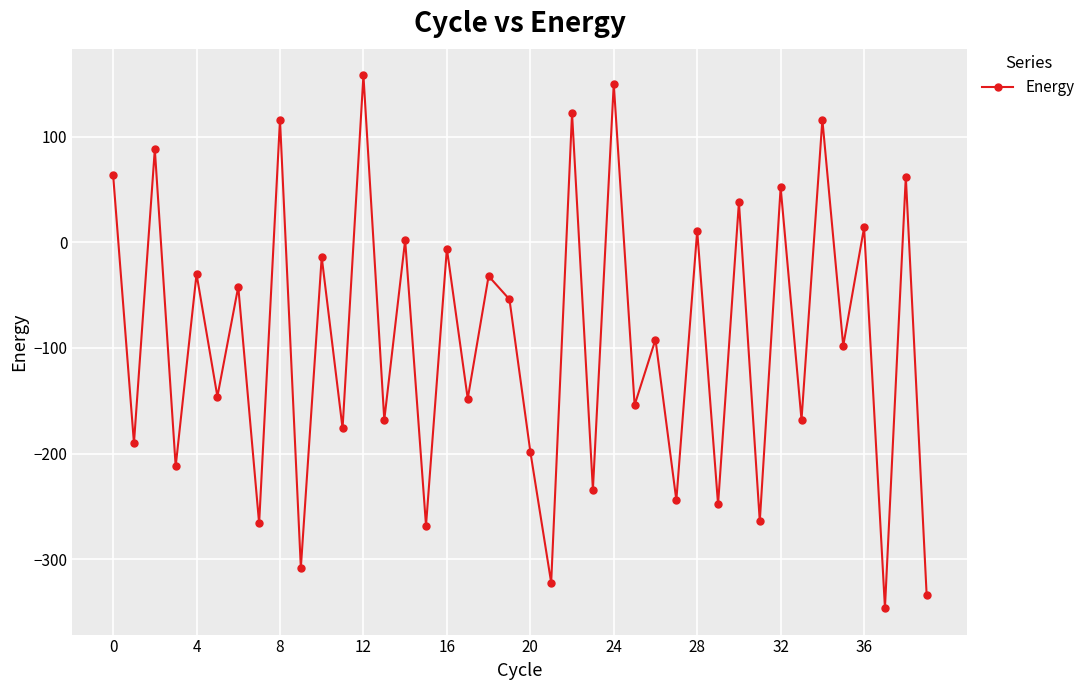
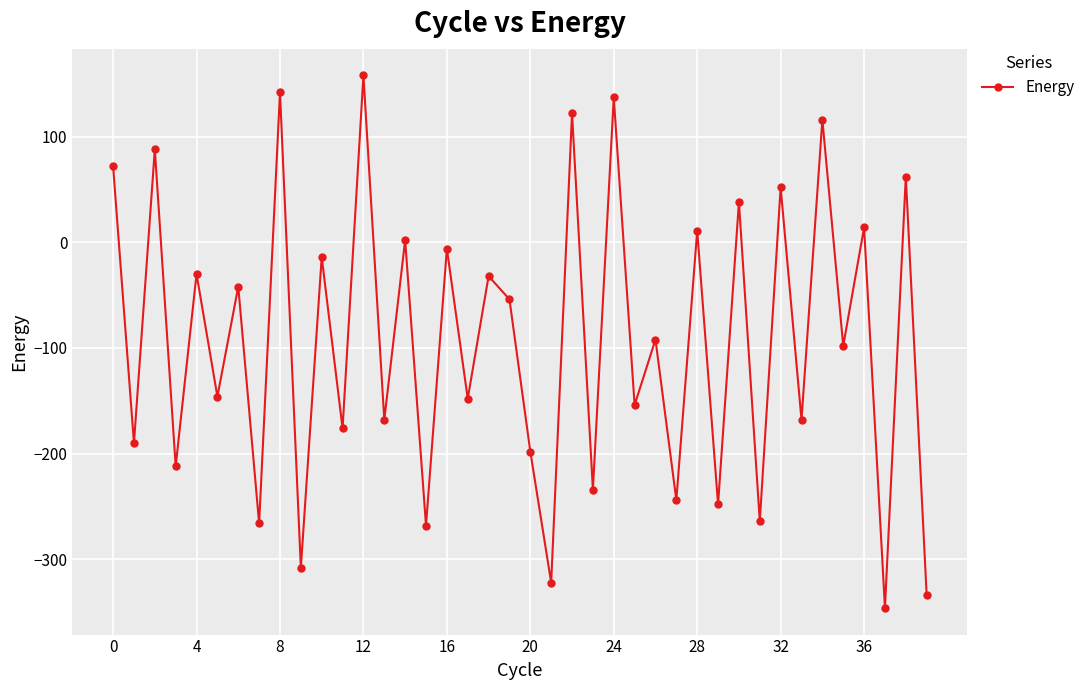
0: 64 -> 72
8: 116 -> 142
24: 150 -> 137
